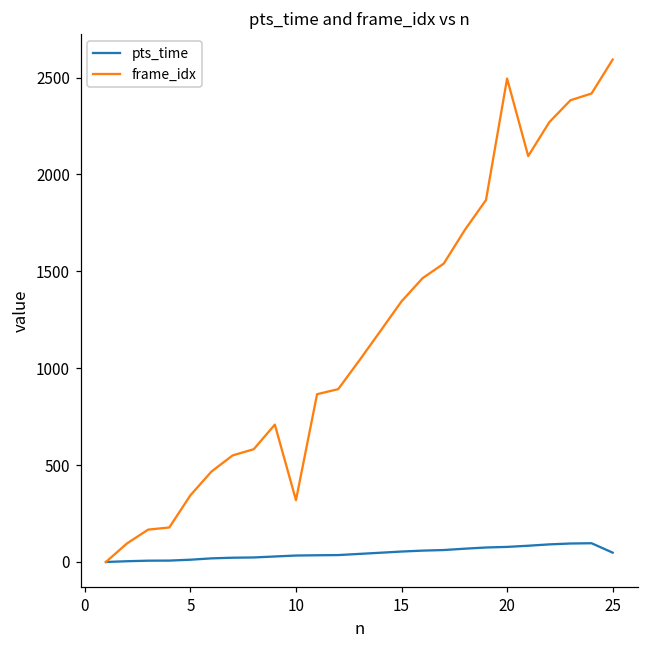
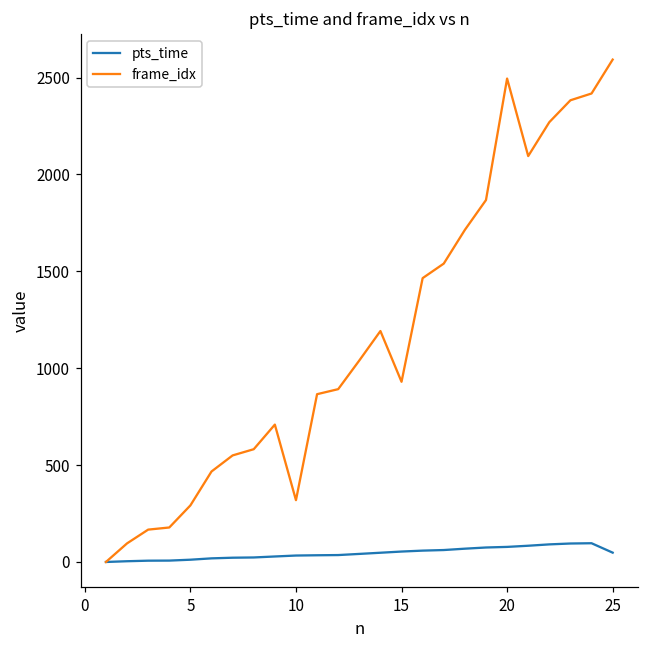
frame_idx, 5: 340 -> 290
frame_idx, 15: 1350 -> 930
